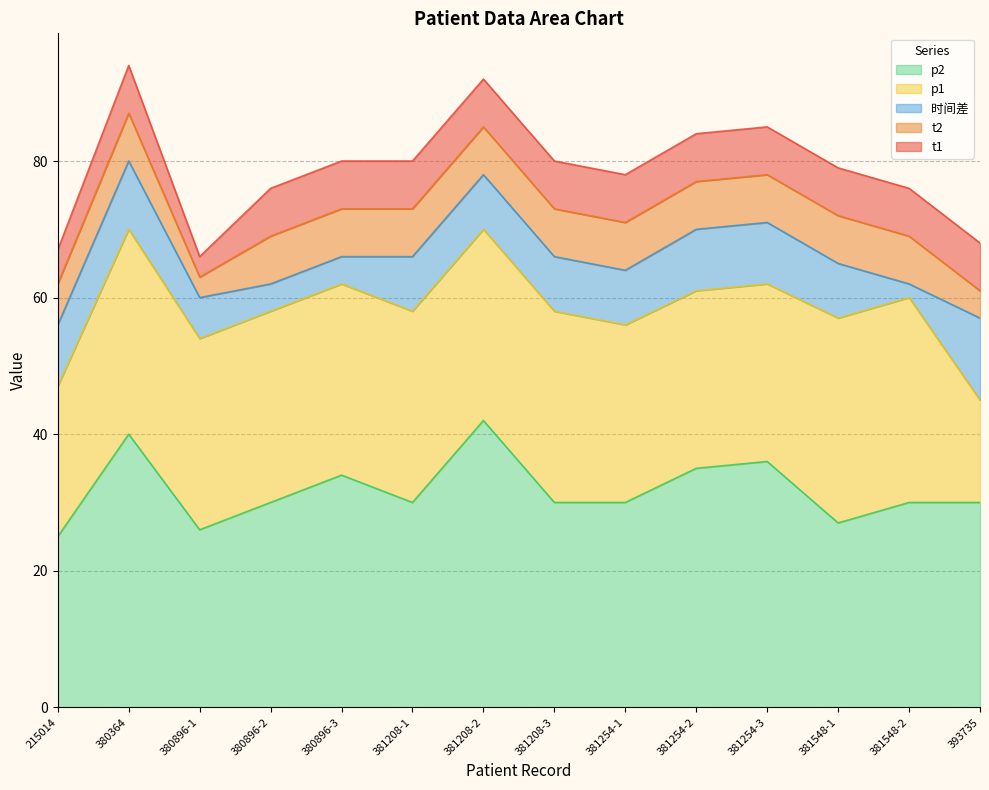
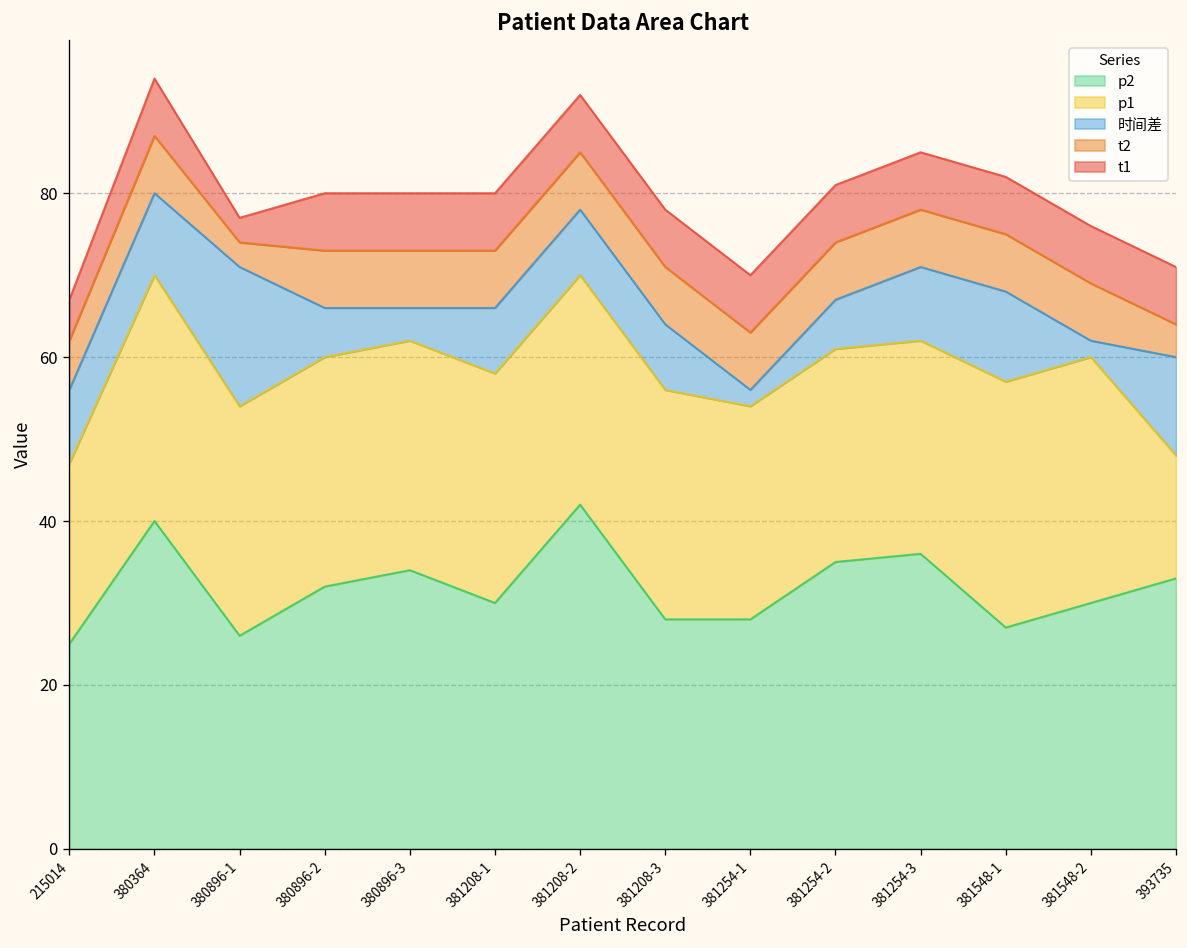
时间差, 380896-1: 6 -> 17
p2, 380896-2: 30 -> 32
时间差, 380896-2: 4 -> 6
p2, 381208-3: 30 -> 28
p2, 381254-1: 30 -> 28
时间差, 381254-1: 8 -> 2
时间差, 381254-2: 9 -> 6
时间差, 381548-1: 8 -> 11
p2, 393735: 30 -> 33
